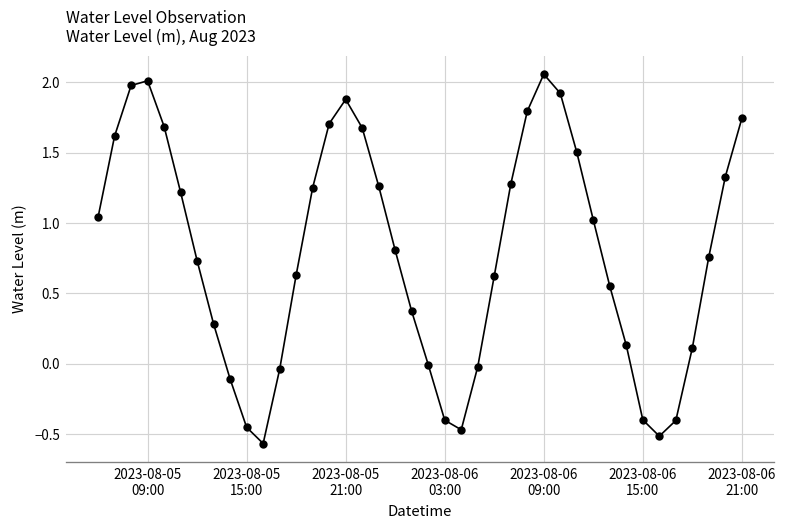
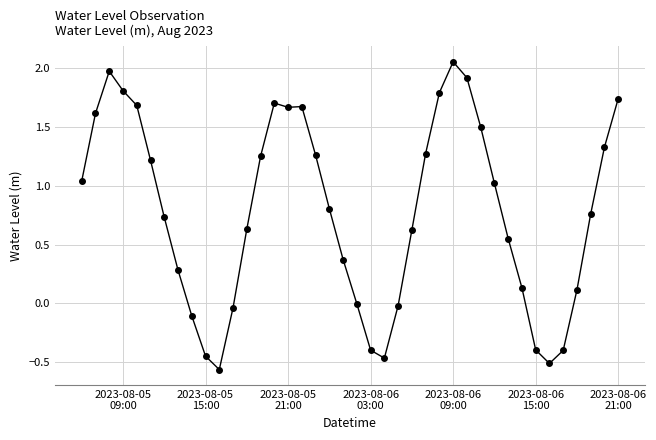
2023-08-05 09:00: 2.01 -> 1.81
2023-08-05 21:00: 1.88 -> 1.67
